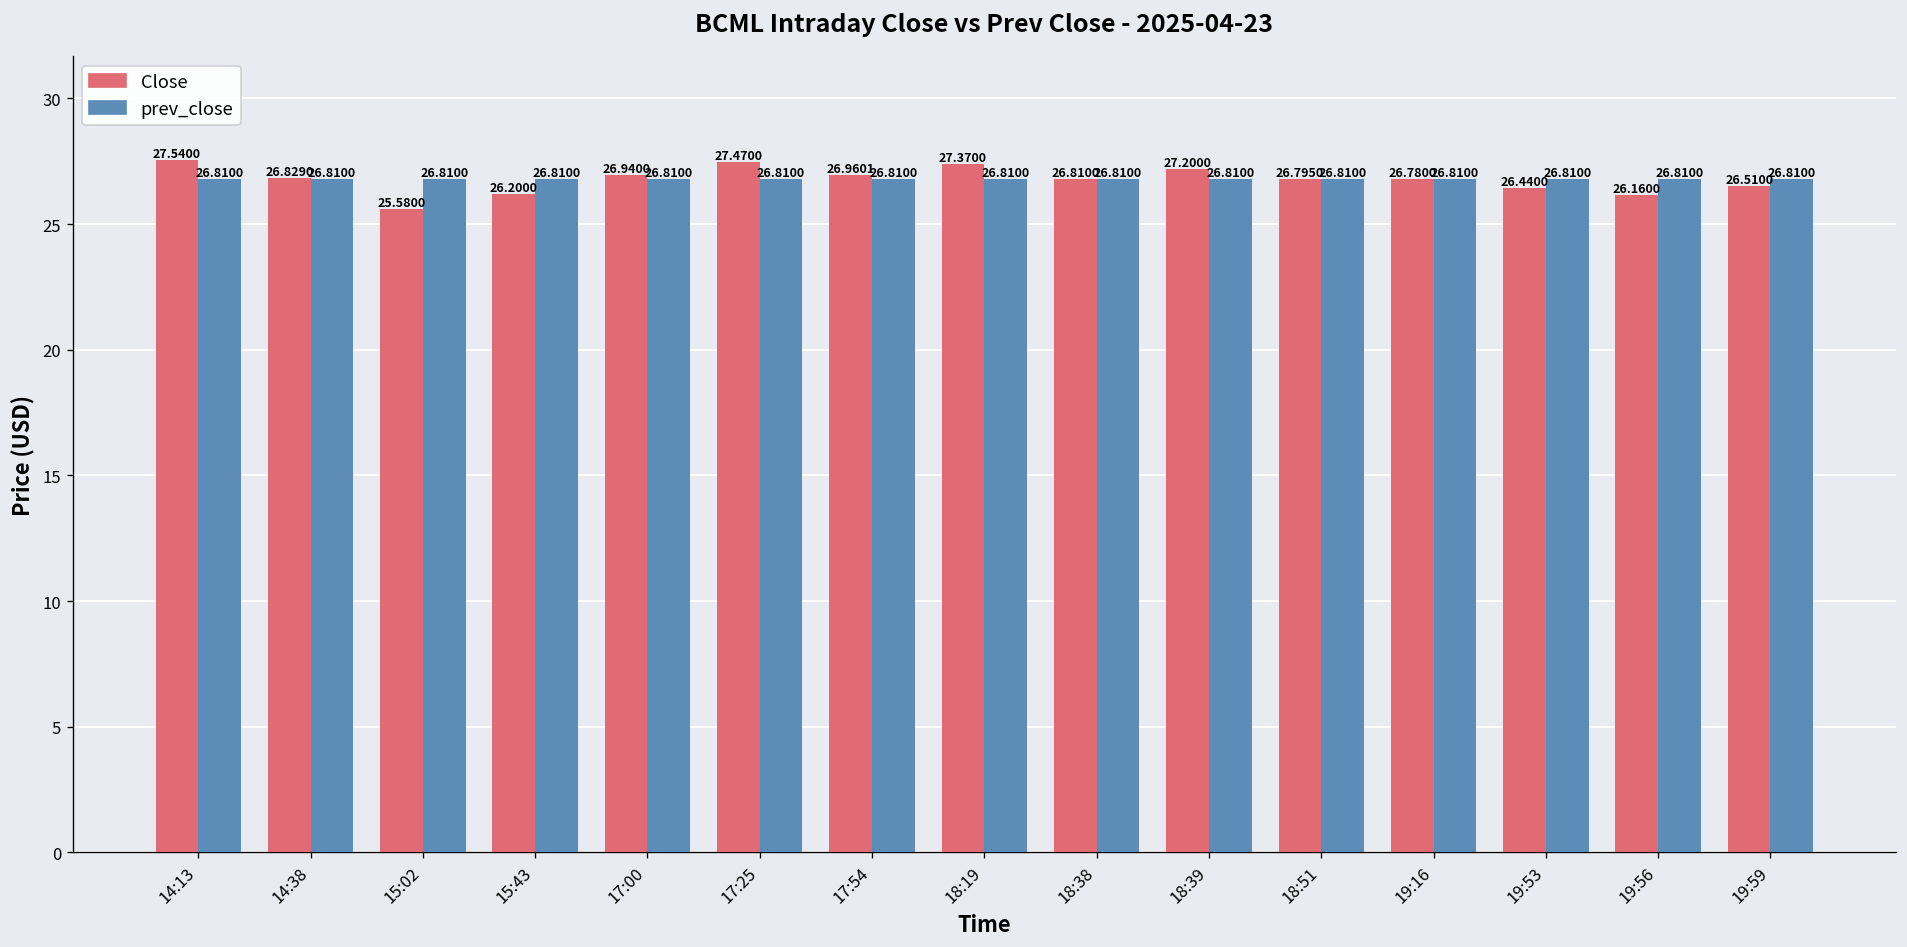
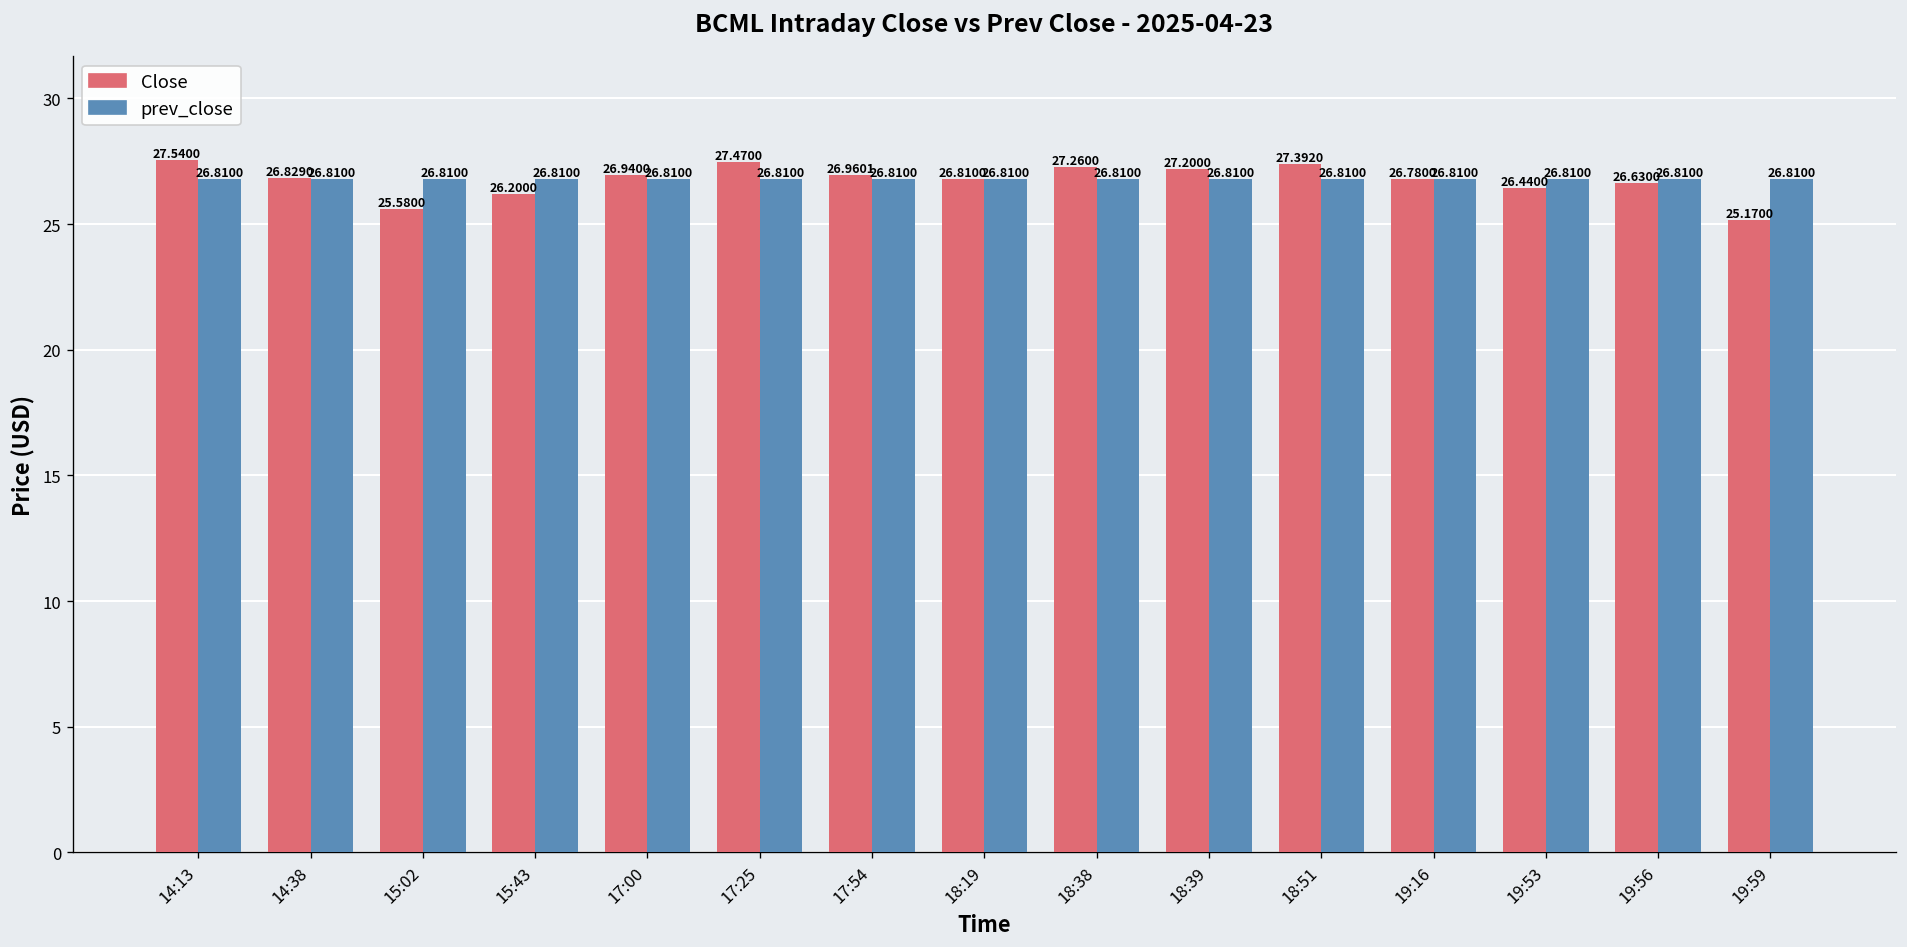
Close, 18:19: 27.3700 -> 26.8100
Close, 18:38: 26.8100 -> 27.2600
Close, 18:51: 26.7950 -> 27.3920
Close, 19:56: 26.1600 -> 26.6300
Close, 19:59: 26.5100 -> 25.1700
